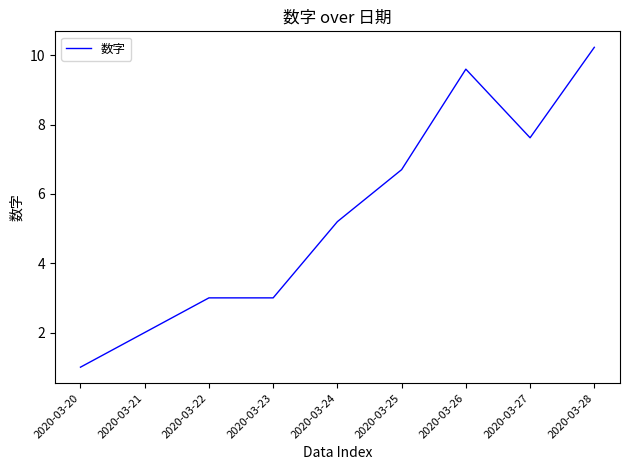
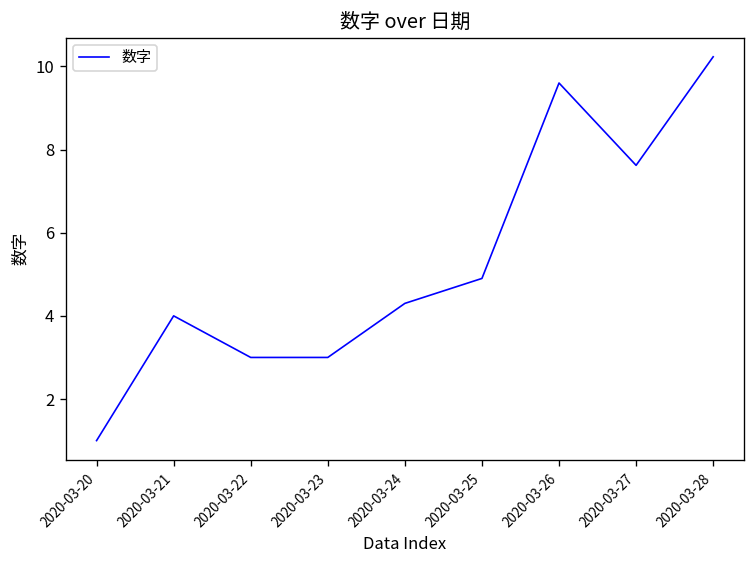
2020-03-21: 2 -> 4
2020-03-24: 5.2 -> 4.3
2020-03-25: 6.7 -> 4.9
